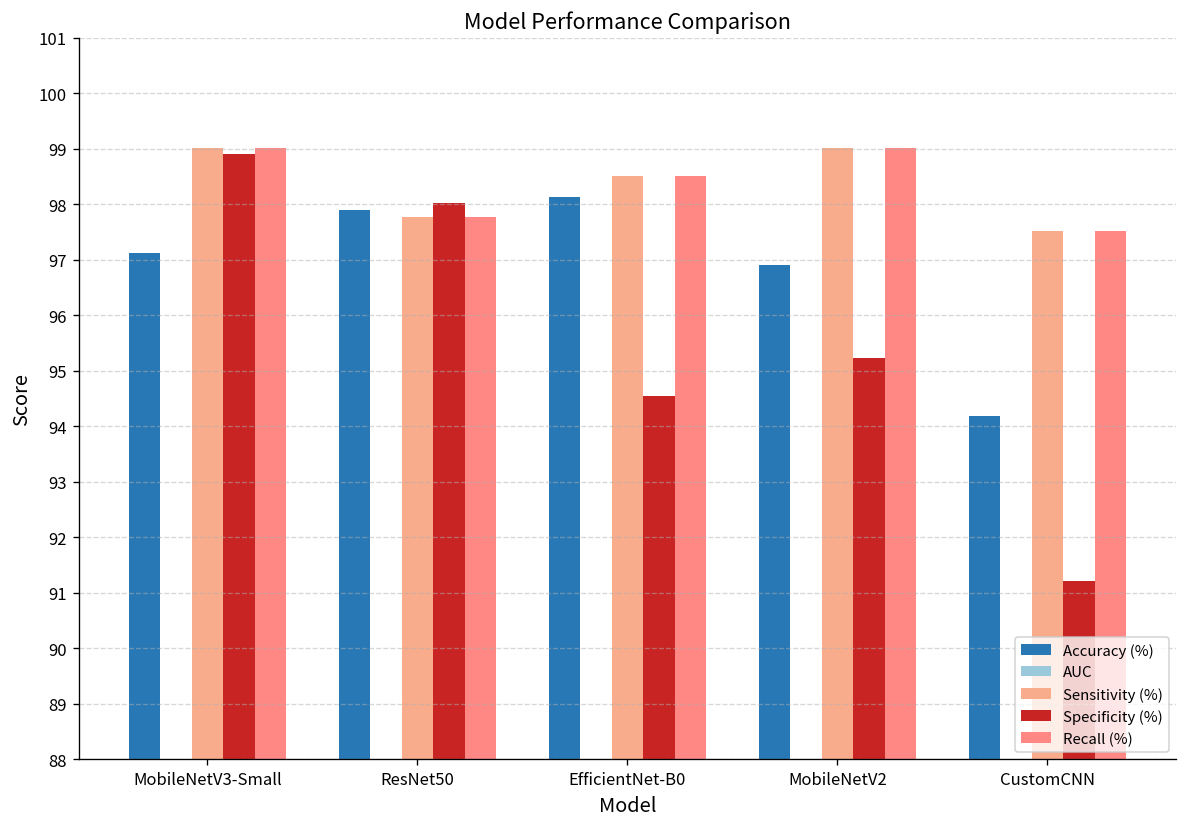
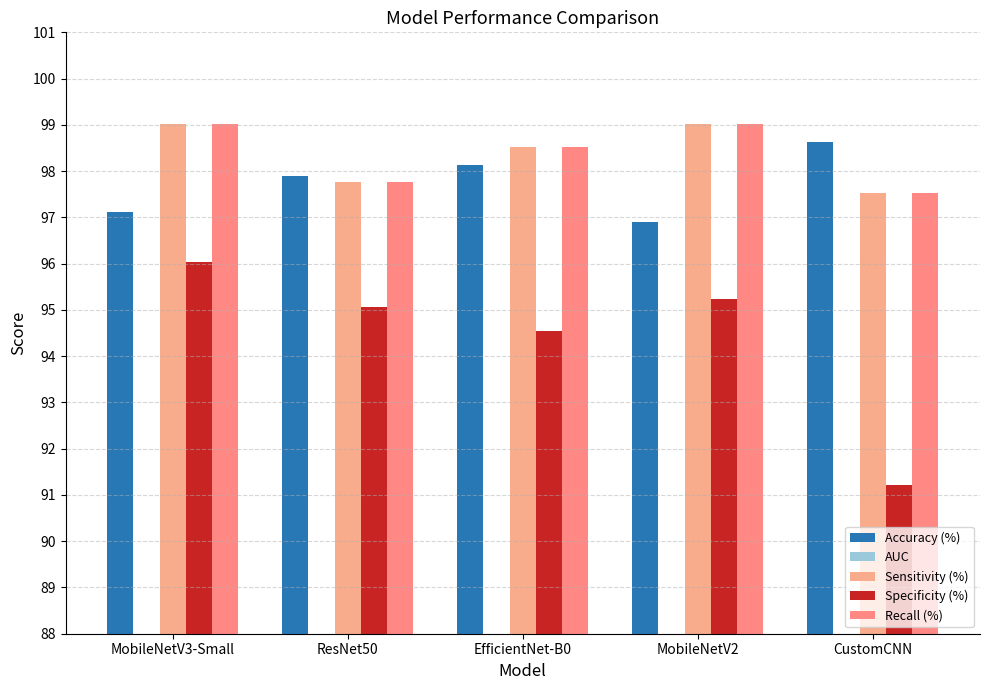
Specificity (%), MobileNetV3-Small: 98.9 -> 96.0
Specificity (%), ResNet50: 98.0 -> 95.1
Accuracy (%), CustomCNN: 94.2 -> 98.6
